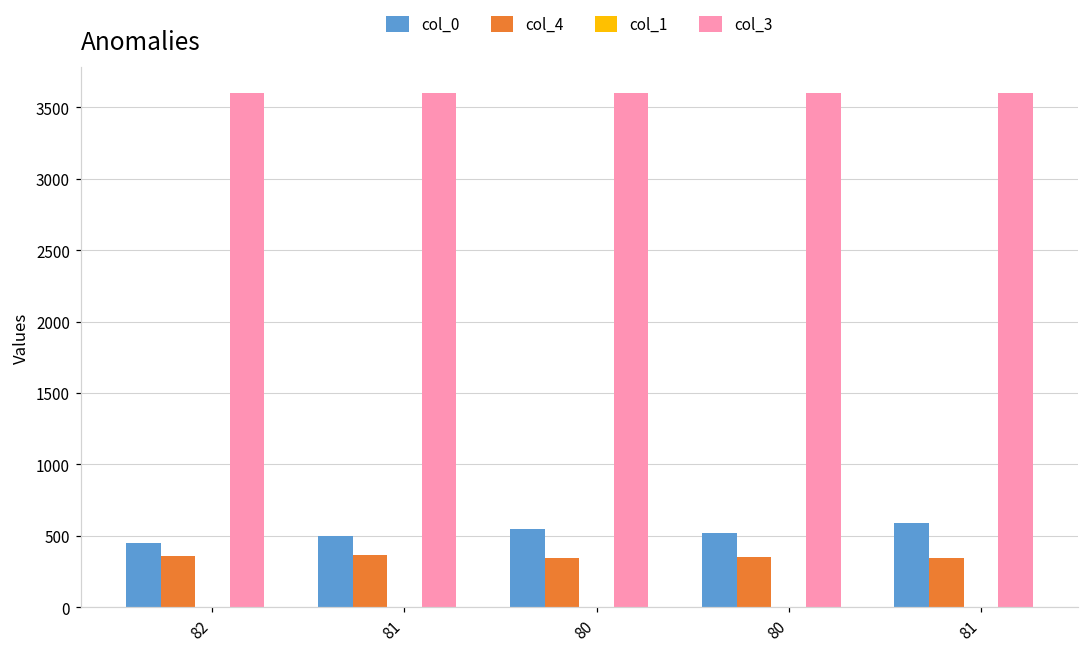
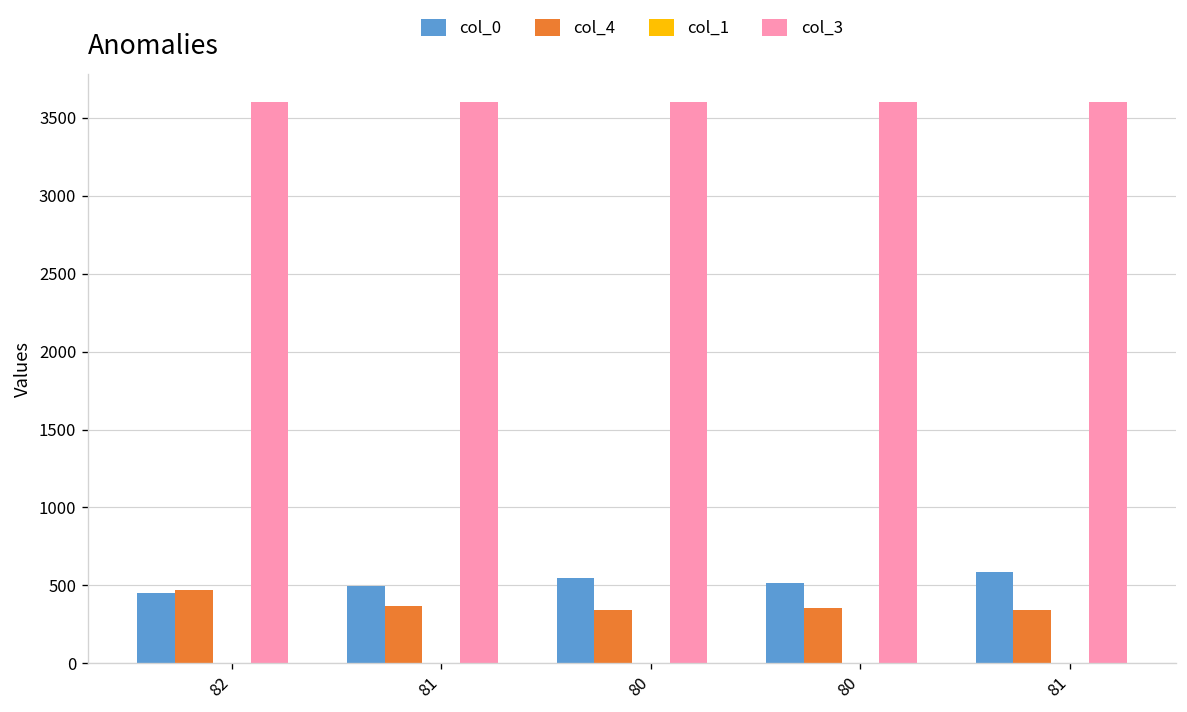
col_4, 82: 360 -> 470
